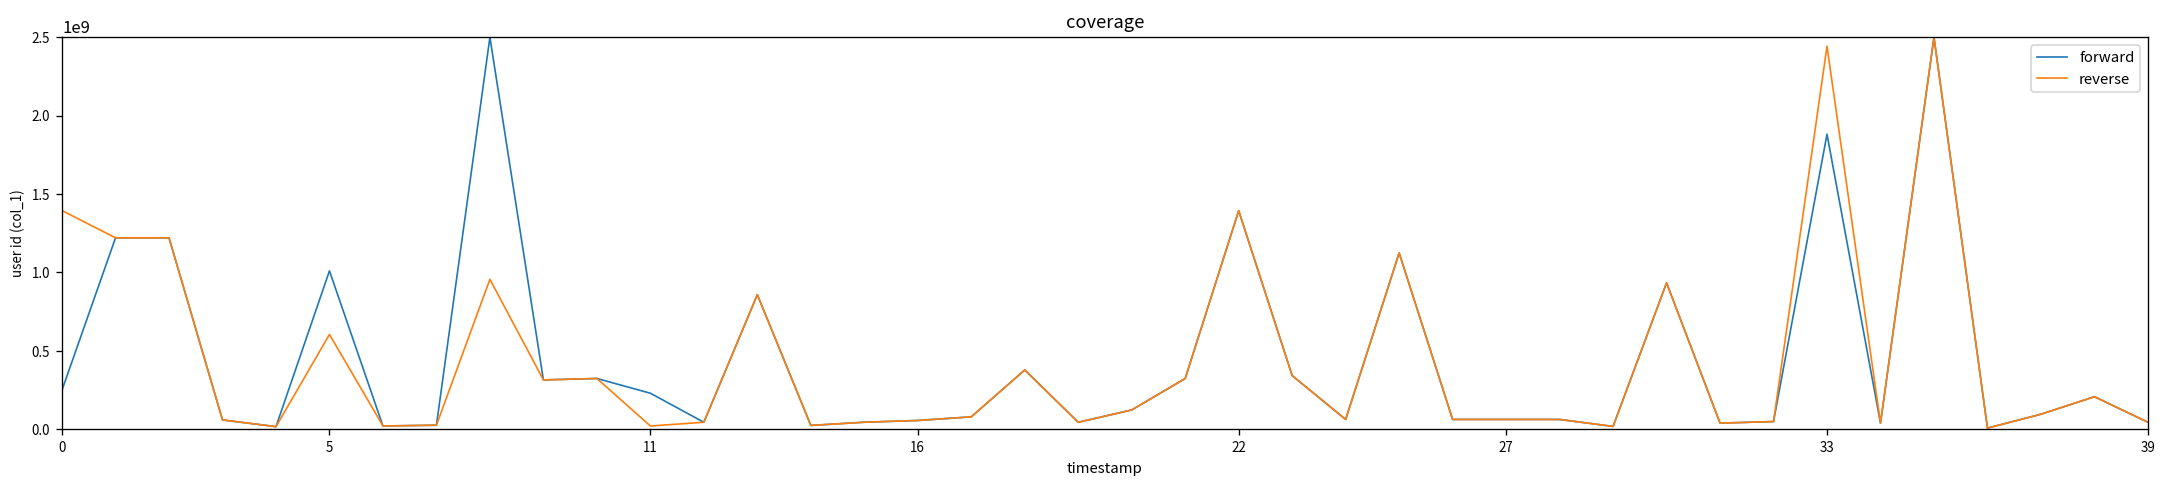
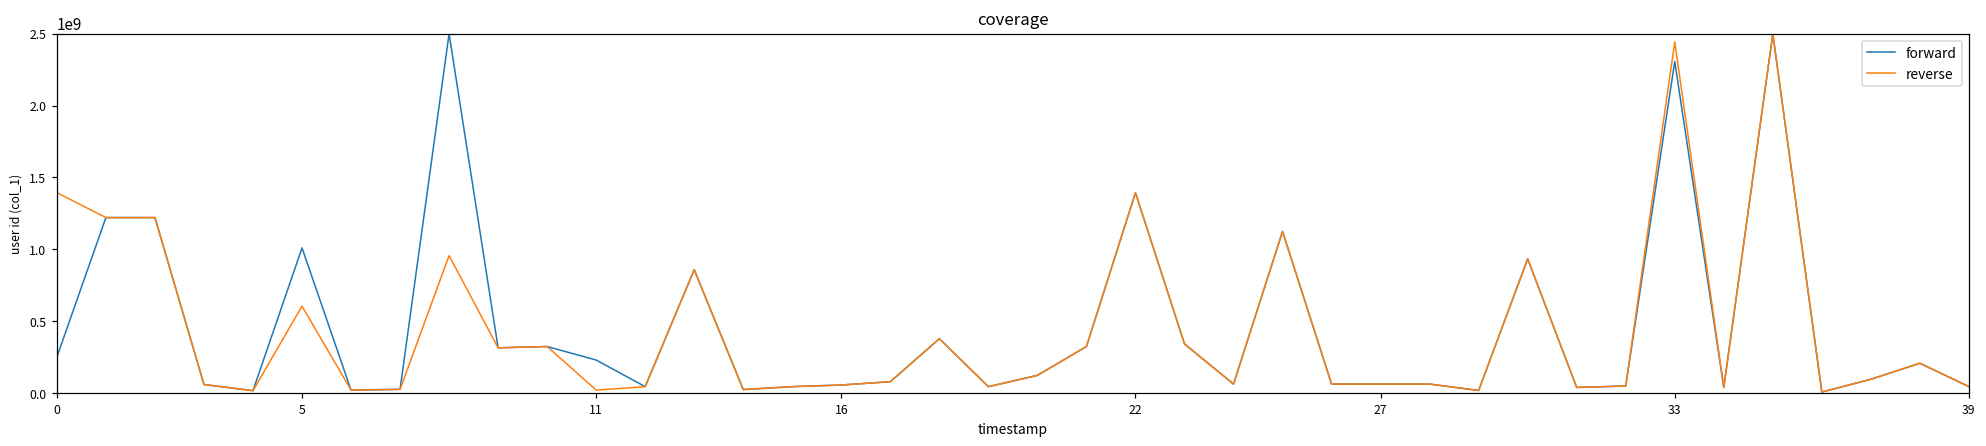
forward, 33: 1880000000 -> 2310000000
